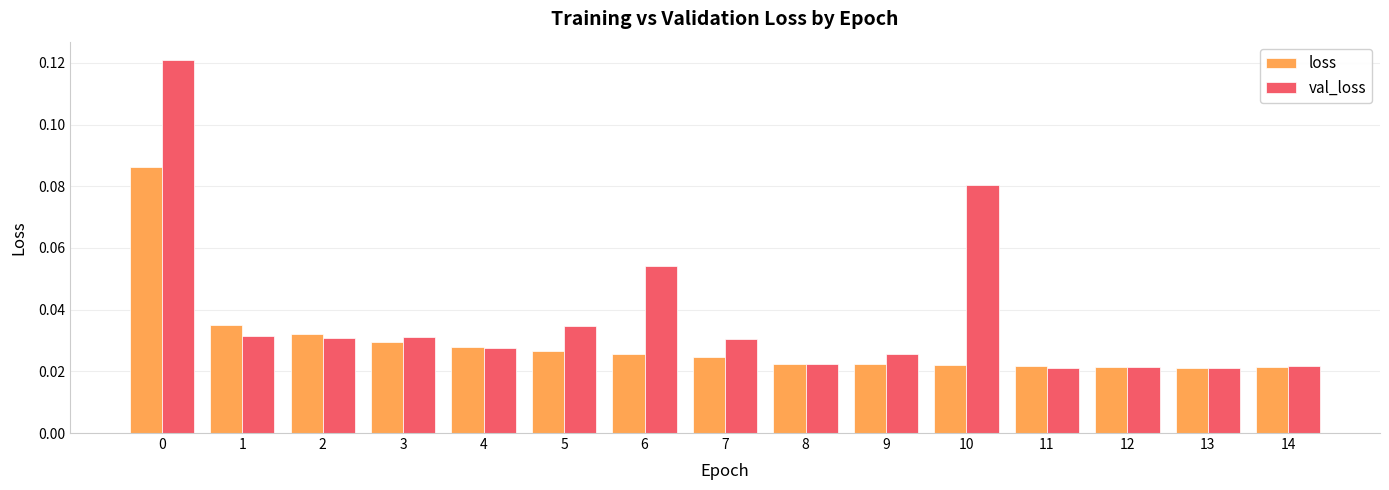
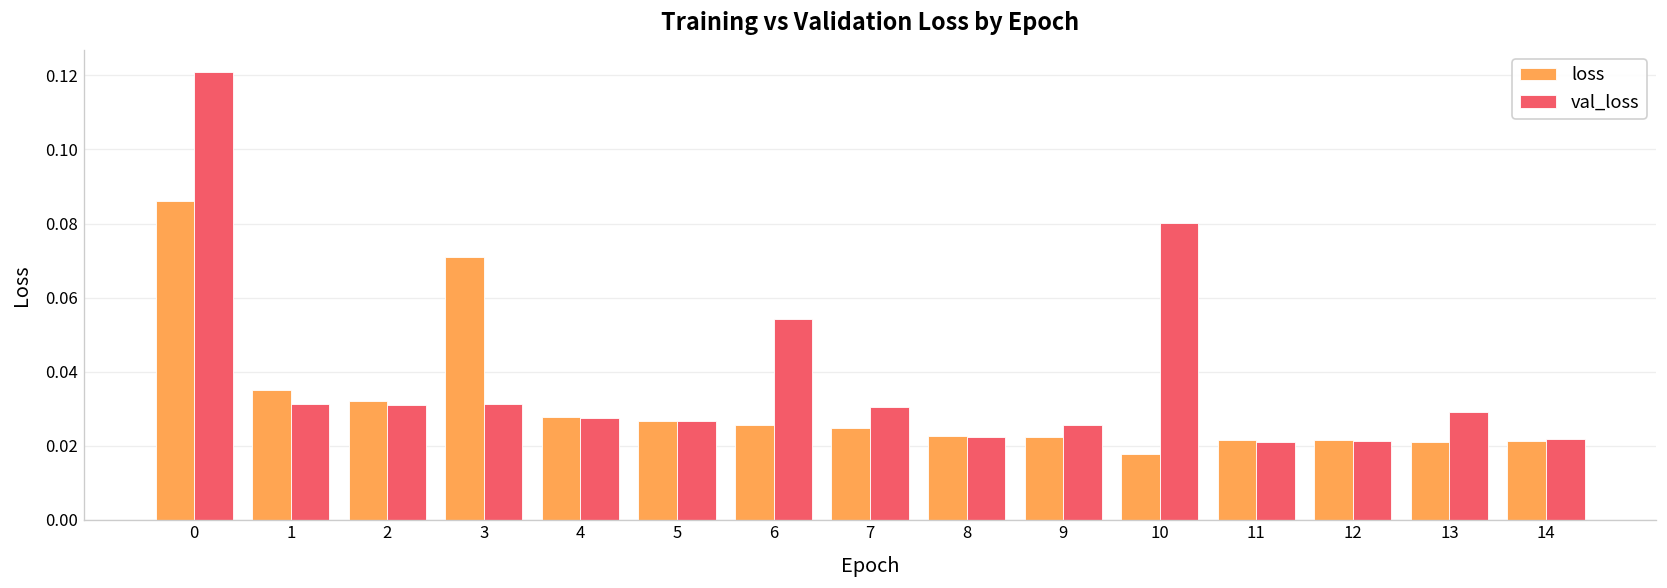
loss, 3: 0.029 -> 0.071
val_loss, 5: 0.035 -> 0.027
loss, 10: 0.022 -> 0.018
val_loss, 13: 0.021 -> 0.029
